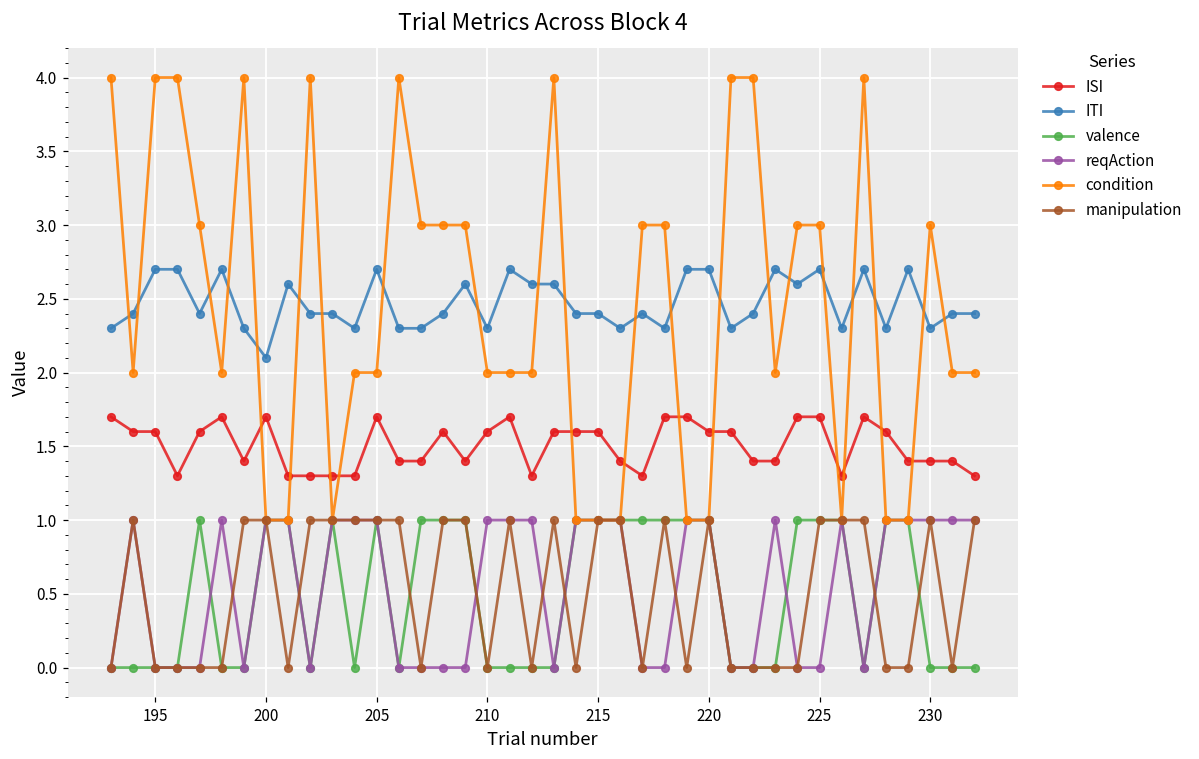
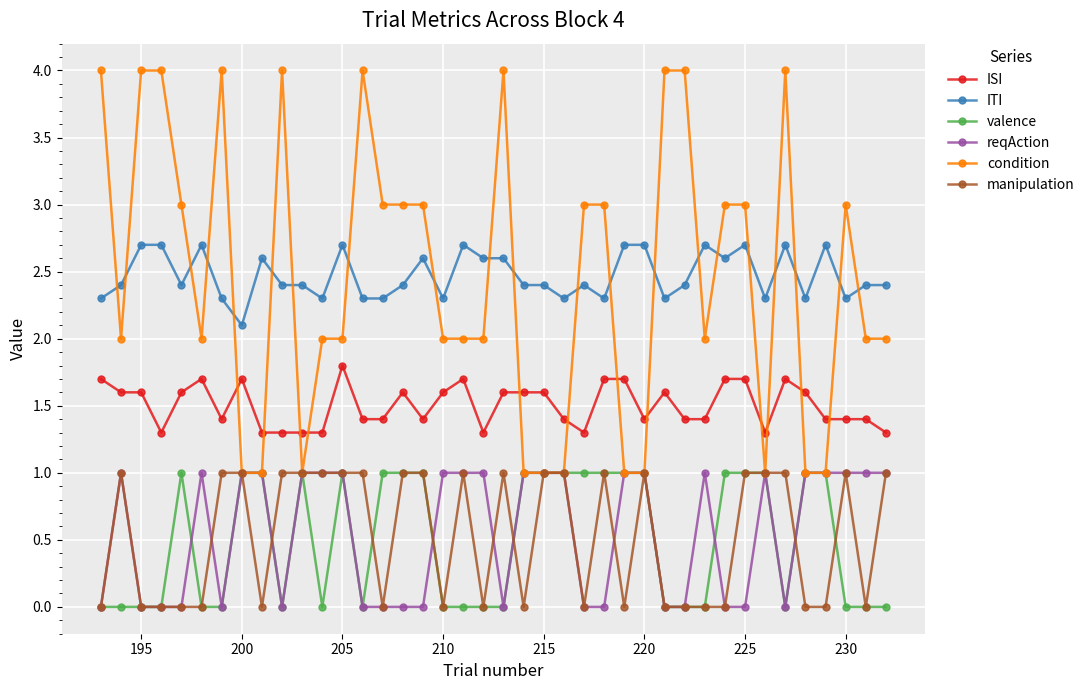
ISI, 205: 1.7 -> 1.8
ISI, 220: 1.6 -> 1.4
